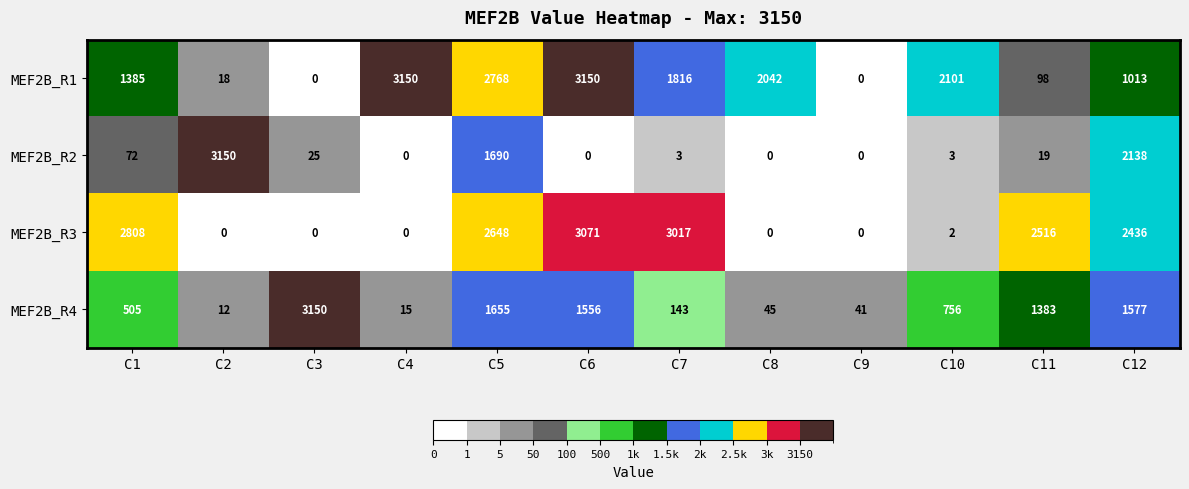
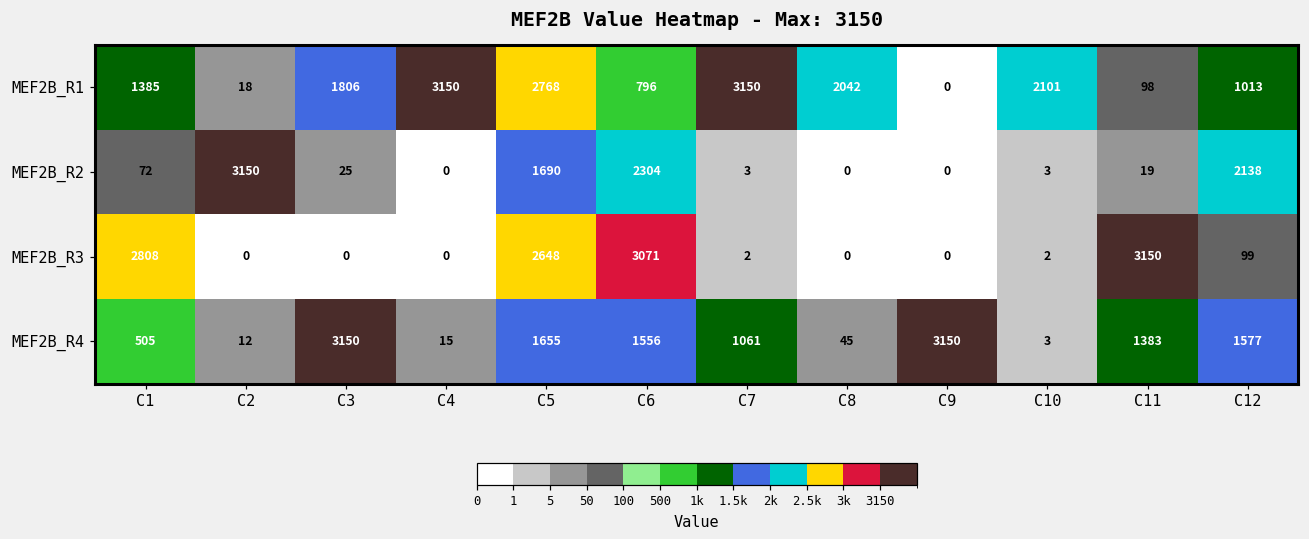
MEF2B_R1, C3: 0 -> 1806
MEF2B_R1, C6: 3150 -> 796
MEF2B_R1, C7: 1816 -> 3150
MEF2B_R2, C6: 0 -> 2304
MEF2B_R3, C7: 3017 -> 2
MEF2B_R3, C11: 2516 -> 3150
MEF2B_R3, C12: 2436 -> 99
MEF2B_R4, C7: 143 -> 1061
MEF2B_R4, C9: 41 -> 3150
MEF2B_R4, C10: 756 -> 3
